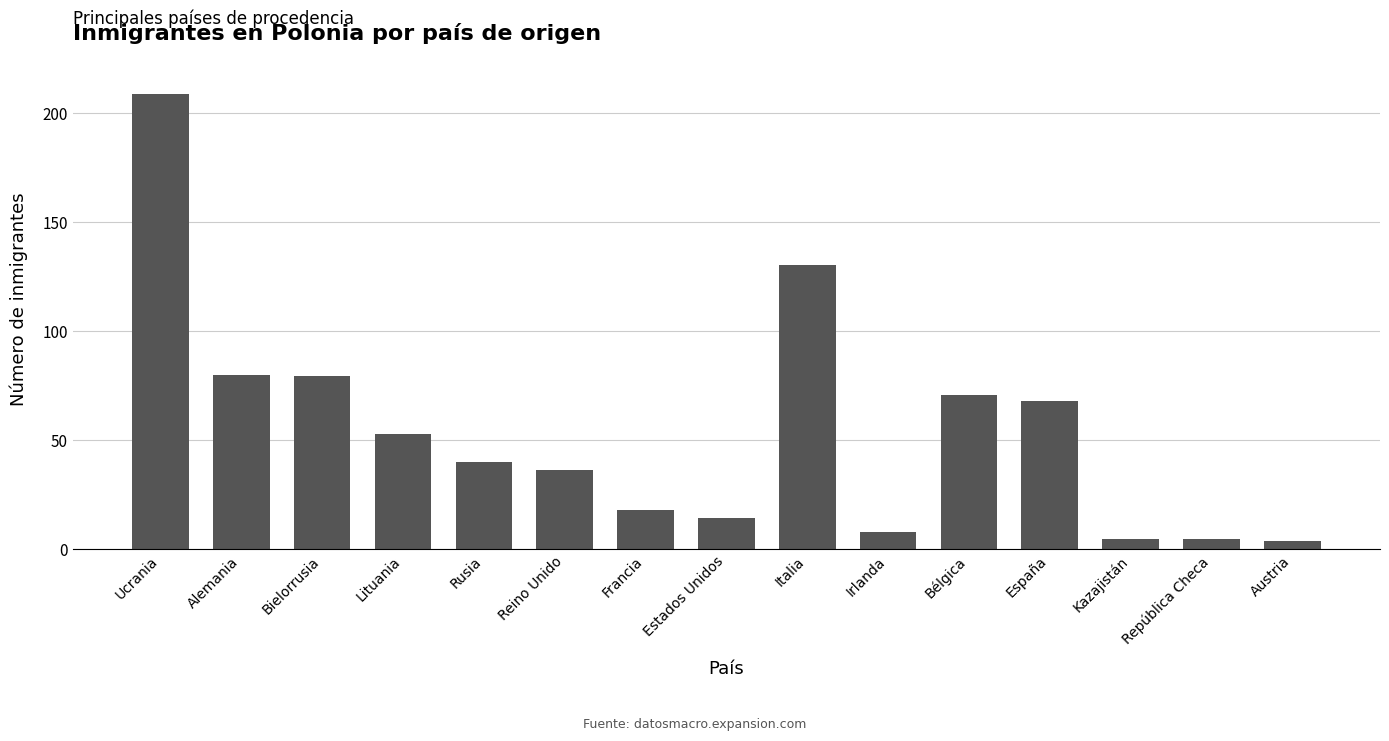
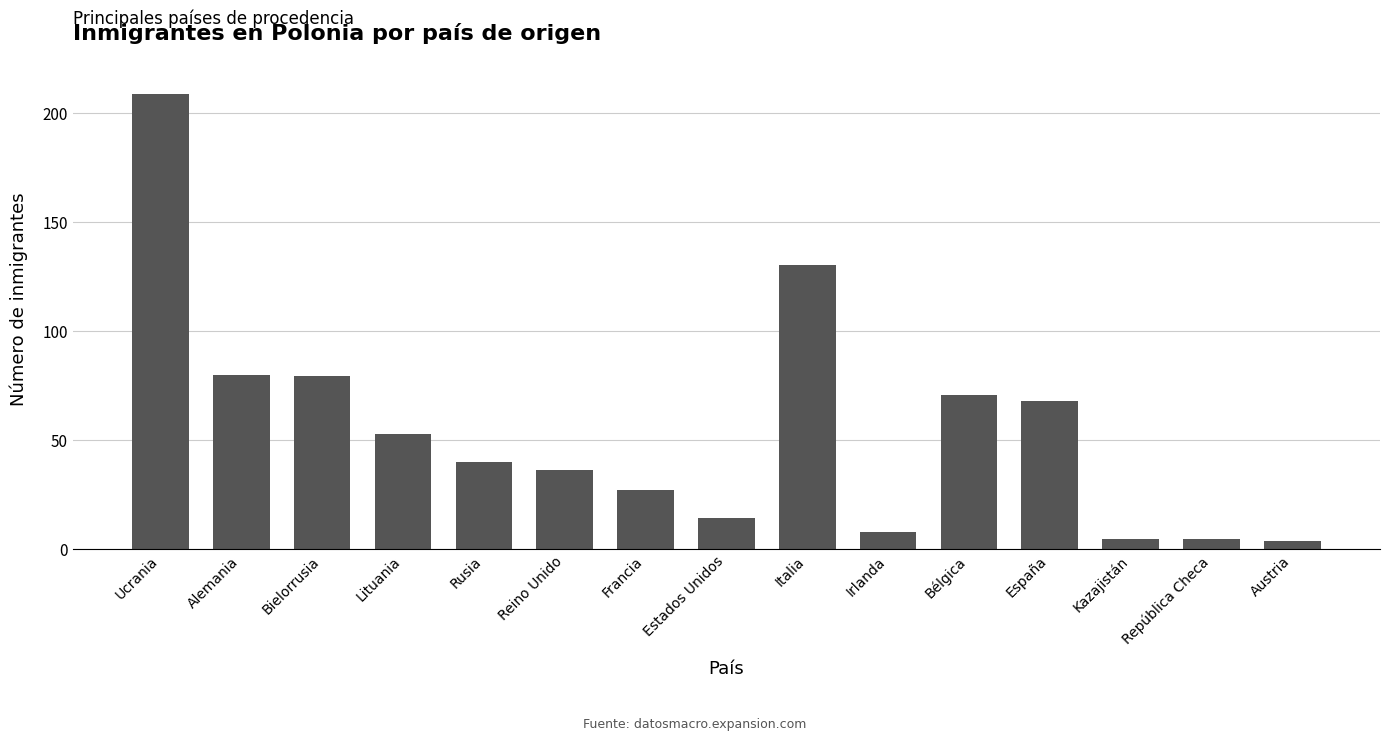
Francia: 18 -> 27
